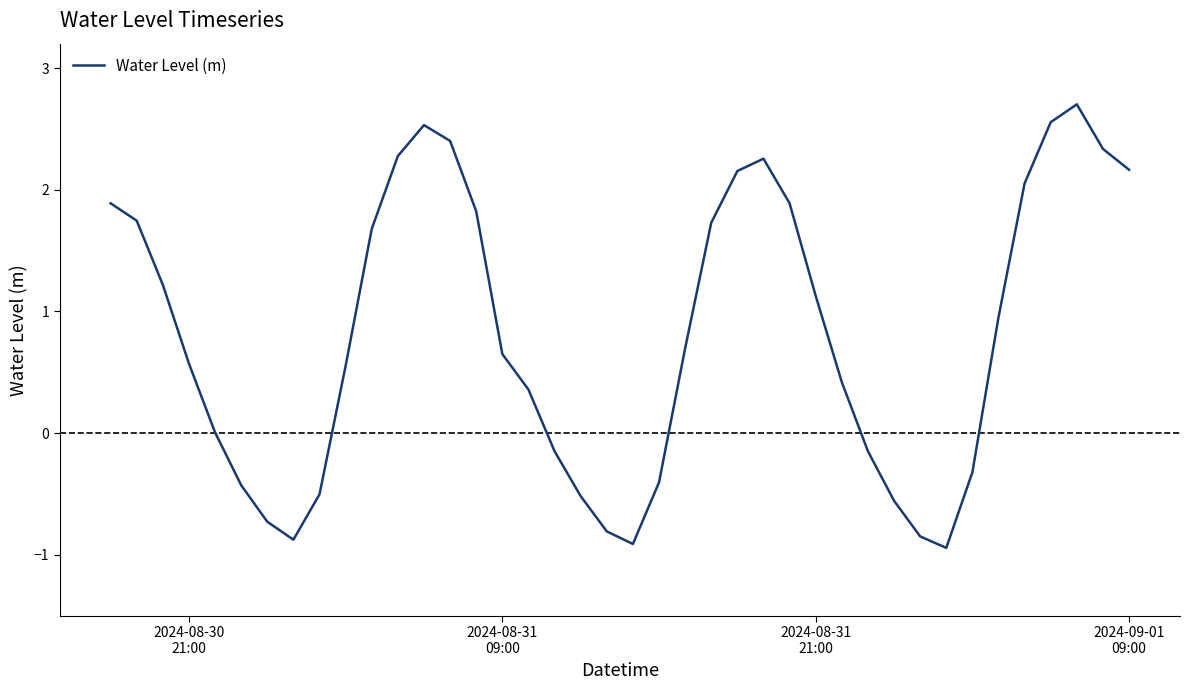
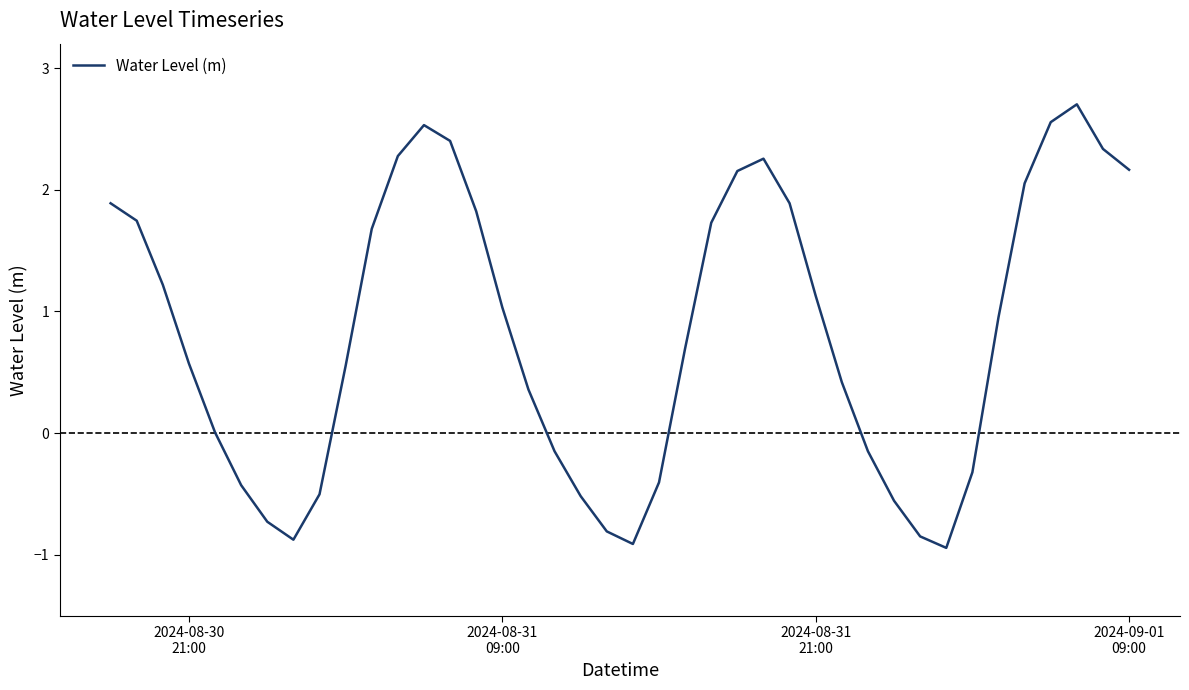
2024-08-31 09:00: 0.65 -> 1.03
